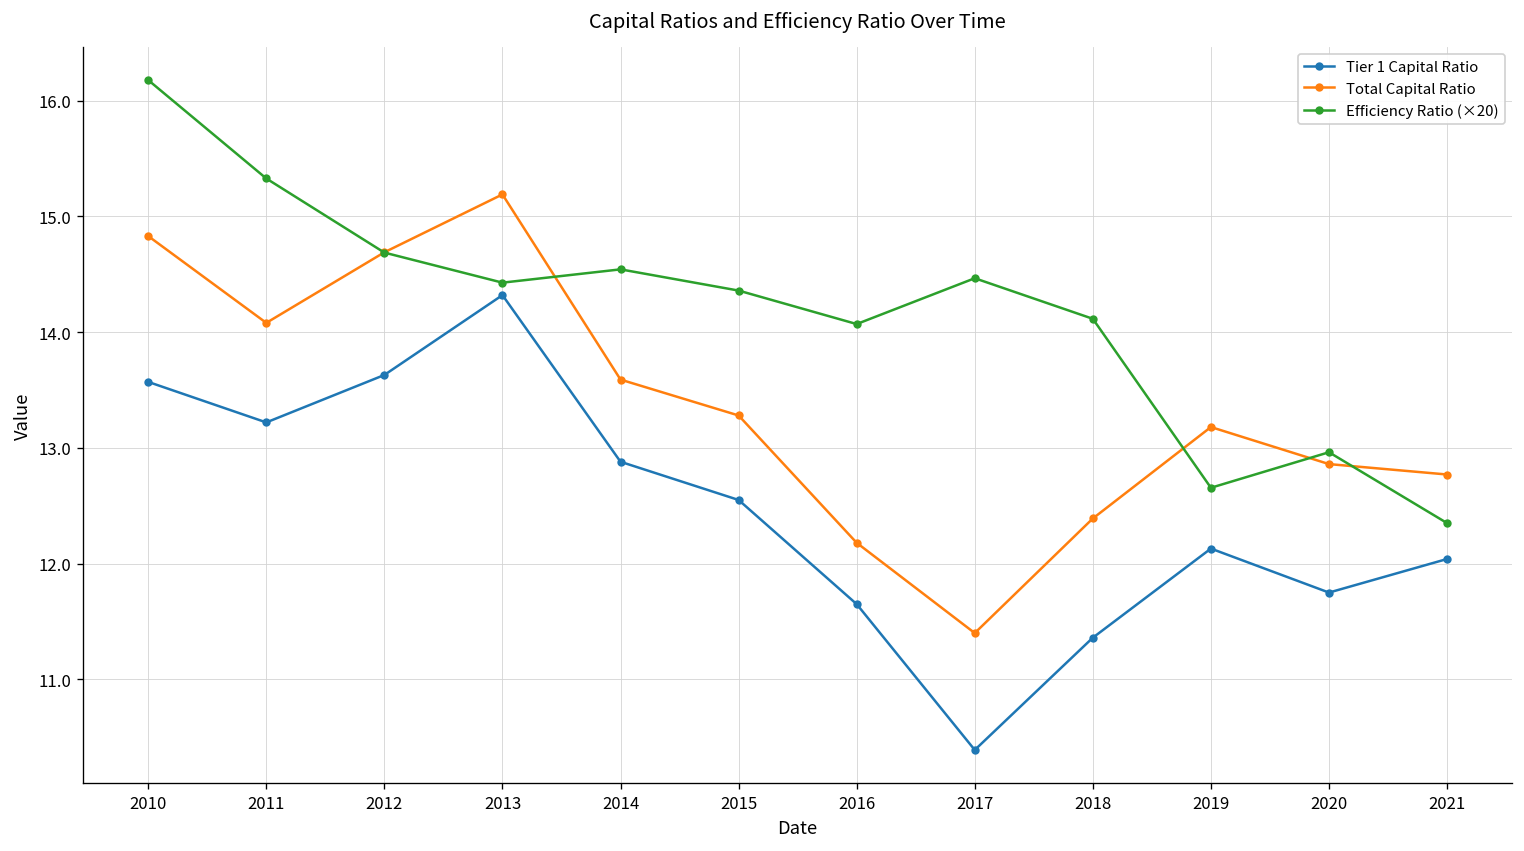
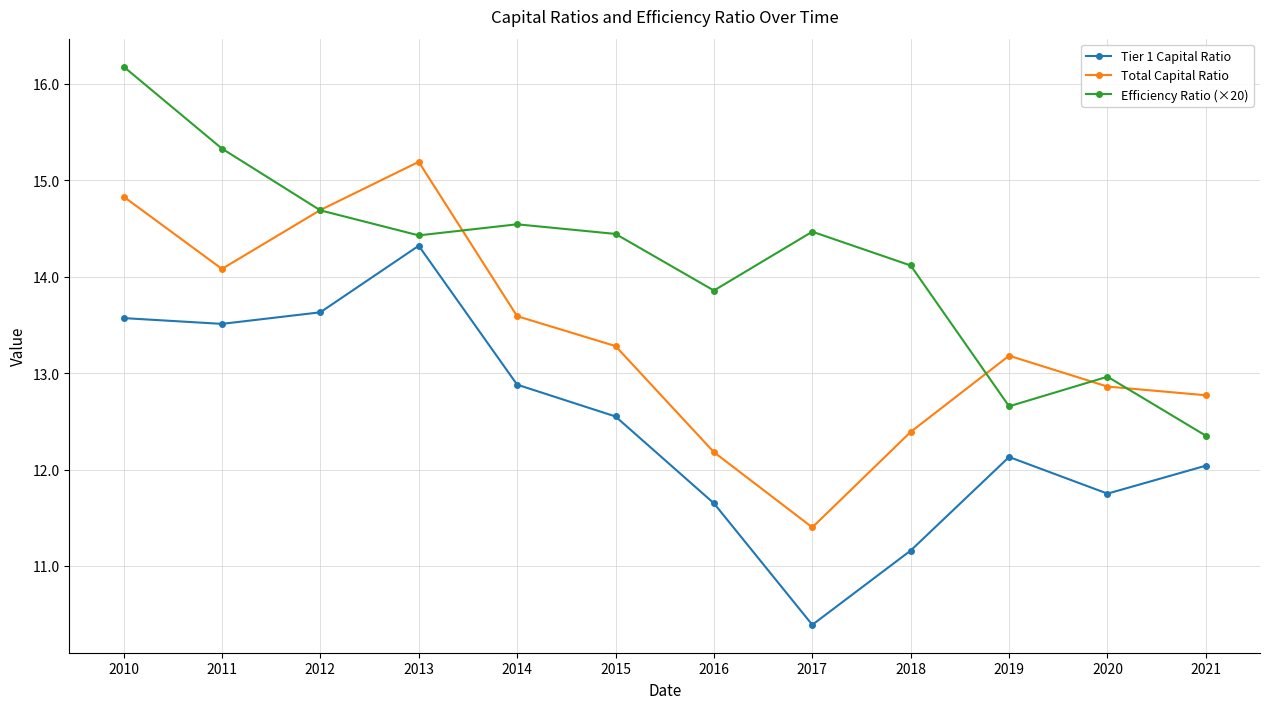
Tier 1 Capital Ratio, 2011: 13.2 -> 13.5
Efficiency Ratio (×20), 2015: 14.36 -> 14.44
Efficiency Ratio (×20), 2016: 14.1 -> 13.9
Tier 1 Capital Ratio, 2018: 11.4 -> 11.2
